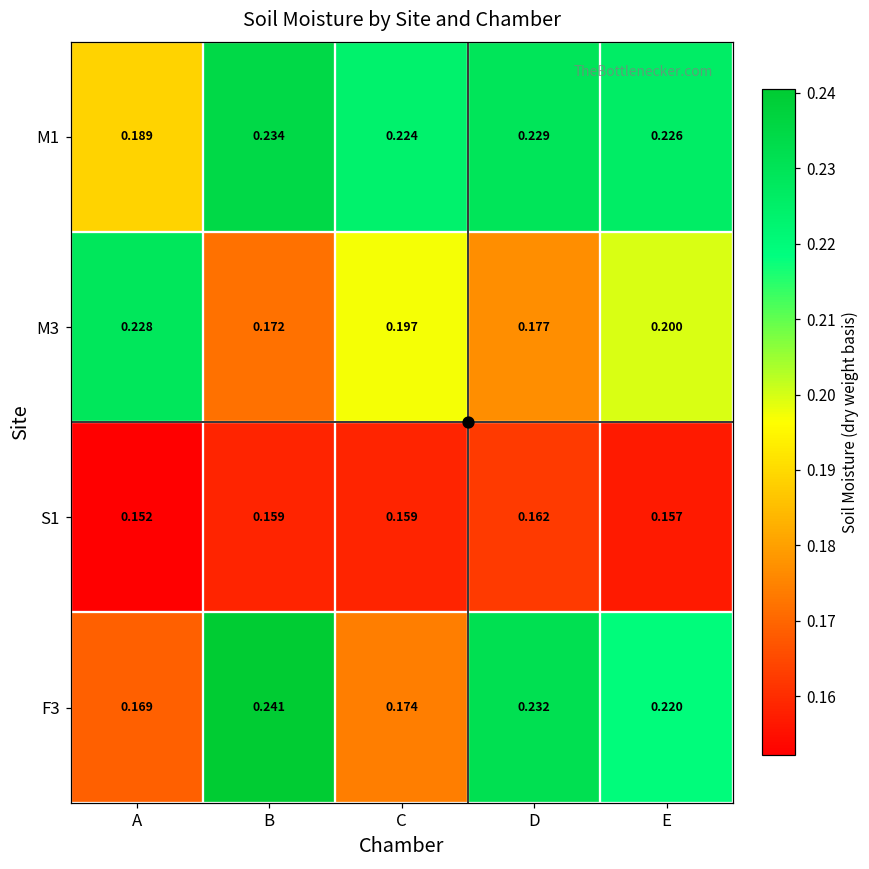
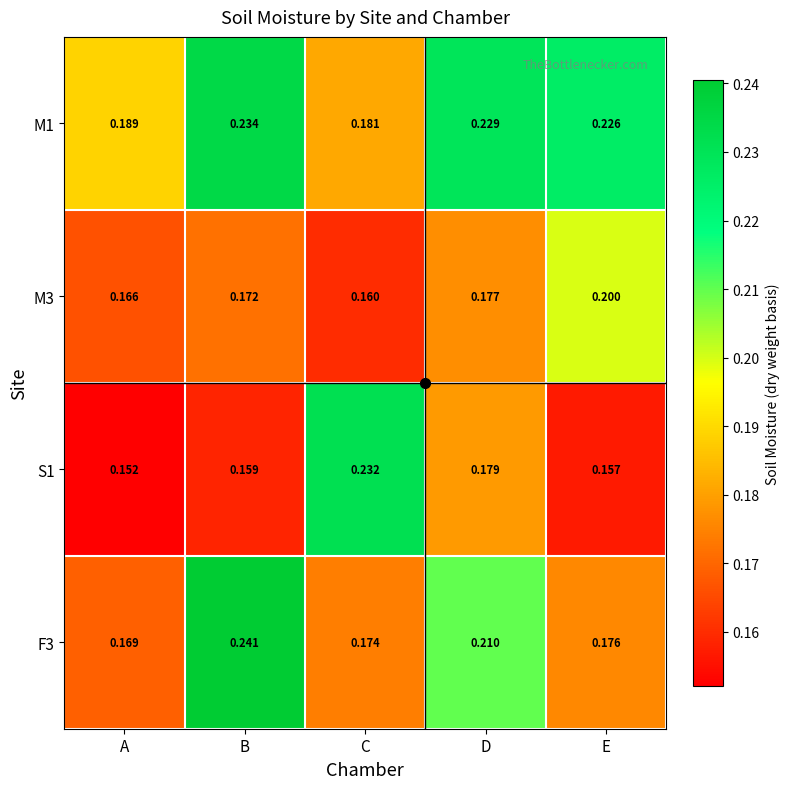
M1, C: 0.224 -> 0.181
M3, A: 0.228 -> 0.166
M3, C: 0.197 -> 0.160
S1, C: 0.159 -> 0.232
S1, D: 0.162 -> 0.179
F3, D: 0.232 -> 0.210
F3, E: 0.220 -> 0.176
